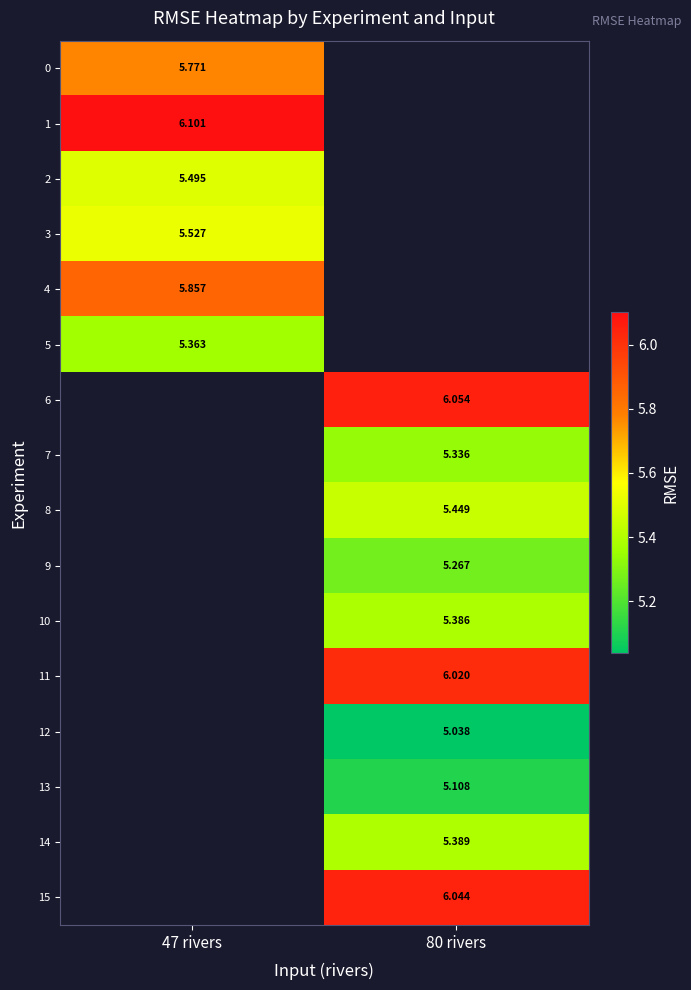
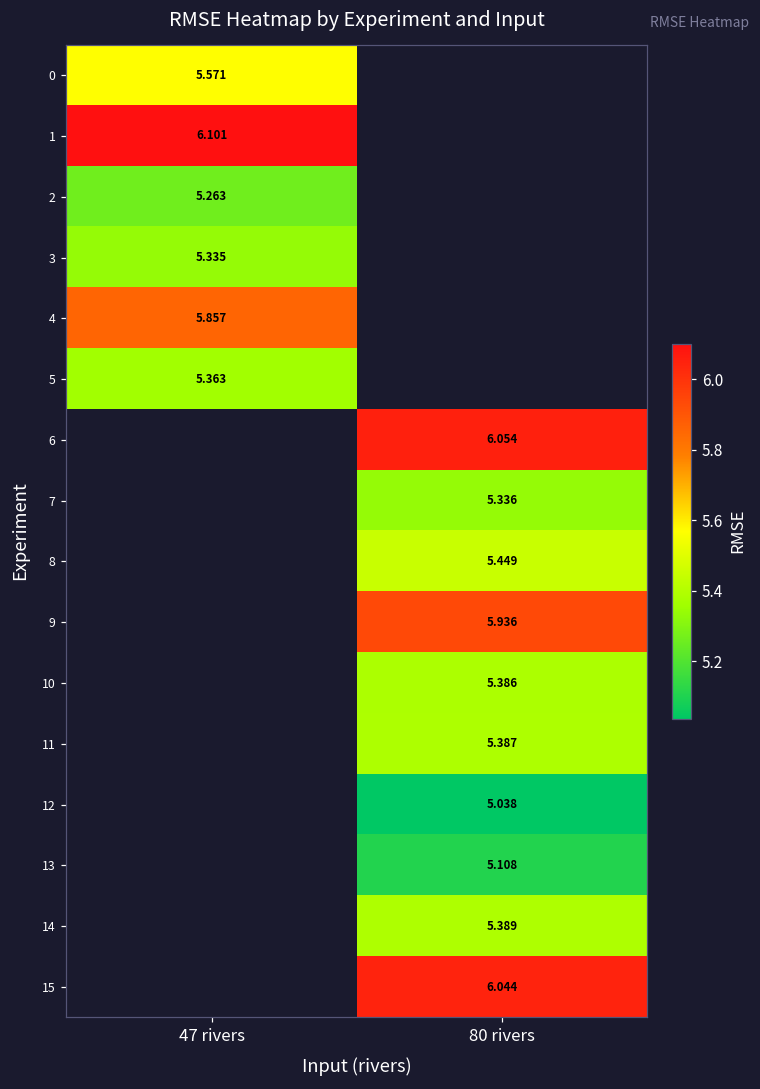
0, 47 rivers: 5.771 -> 5.571
2, 47 rivers: 5.495 -> 5.263
3, 47 rivers: 5.527 -> 5.335
9, 80 rivers: 5.267 -> 5.936
11, 80 rivers: 6.020 -> 5.387
